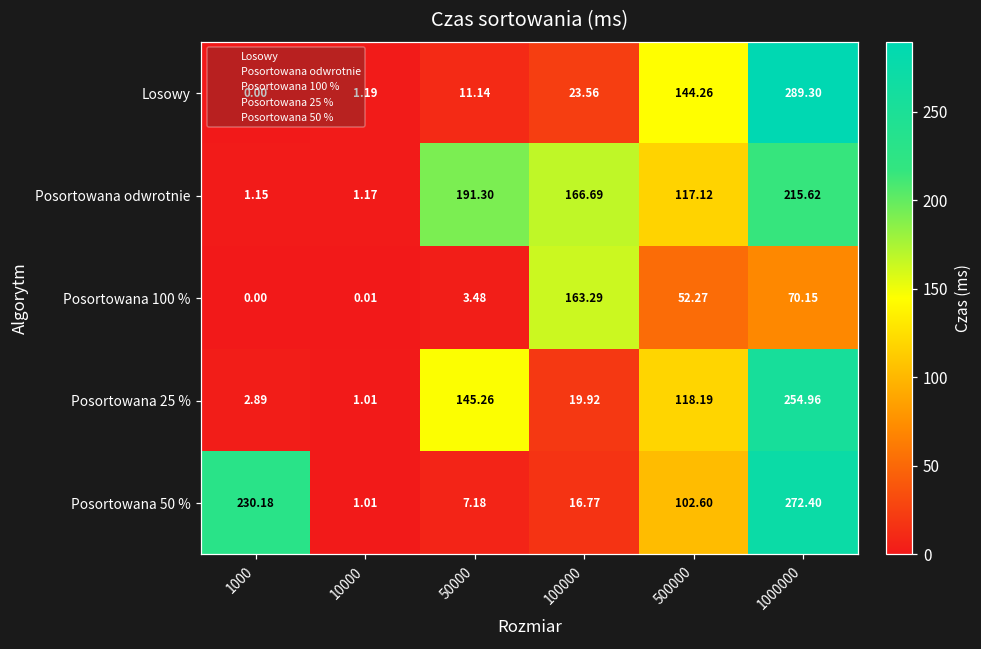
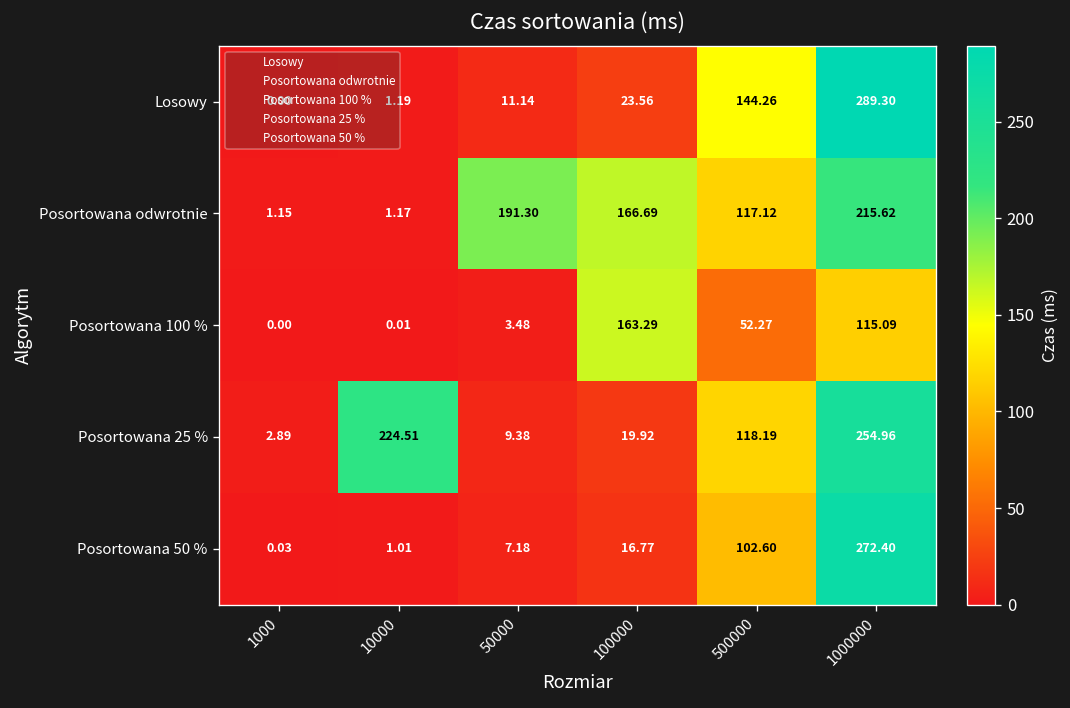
Posortowana 100 %, 1000000: 70.15 -> 115.09
Posortowana 25 %, 10000: 1.01 -> 224.51
Posortowana 25 %, 50000: 145.26 -> 9.38
Posortowana 50 %, 1000: 230.18 -> 0.03
